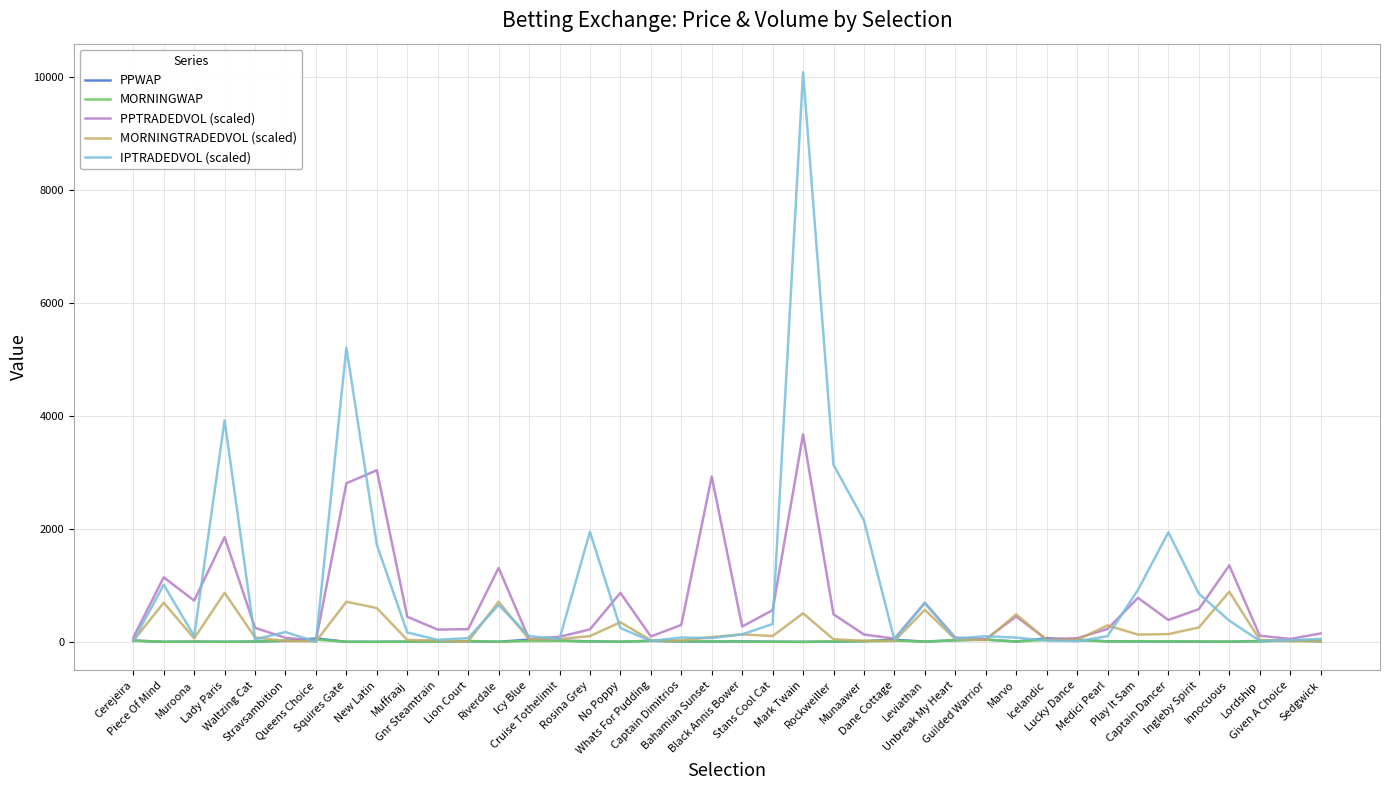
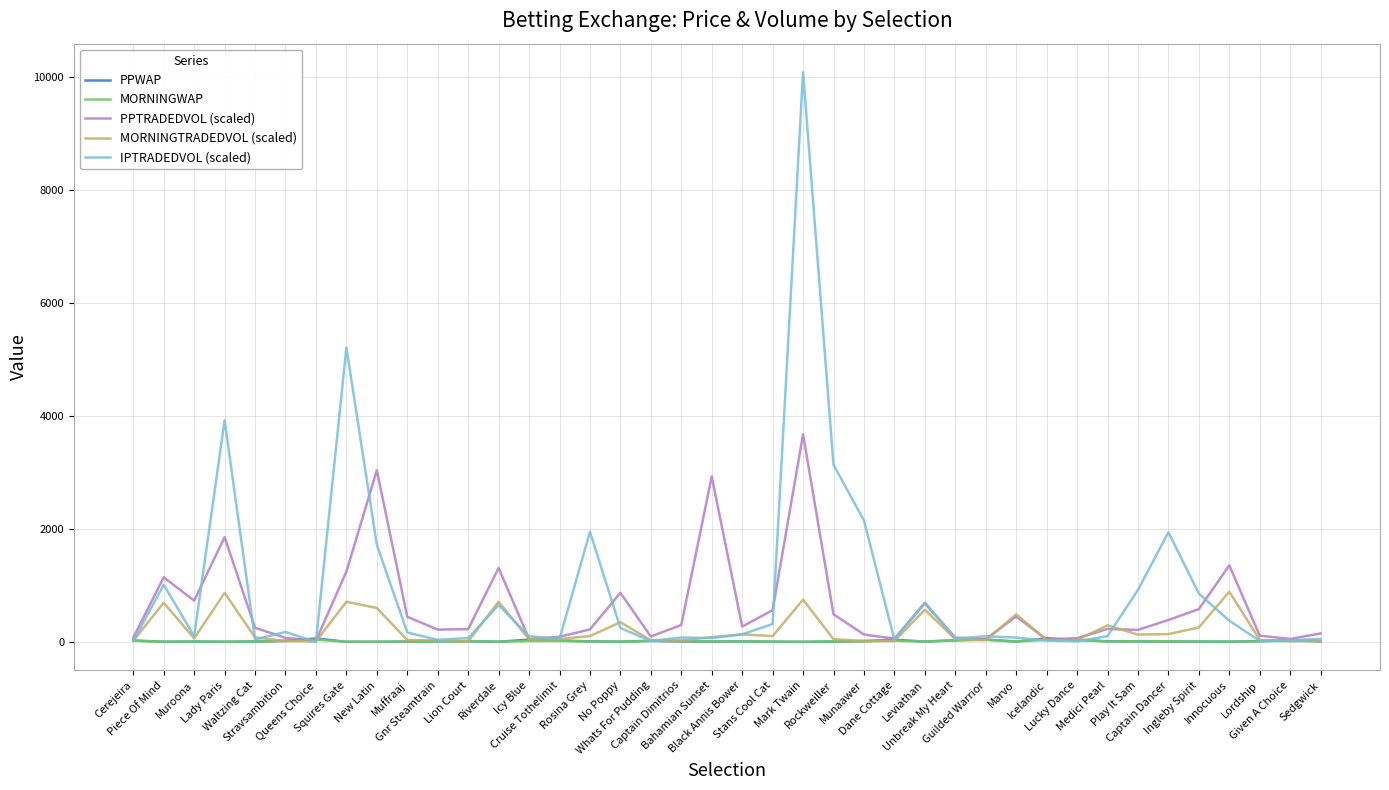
PPTRADEDVOL (scaled), Squires Gate: 2800 -> 1200
MORNINGTRADEDVOL (scaled), Mark Twain: 500 -> 700
PPTRADEDVOL (scaled), Play It Sam: 800 -> 200
